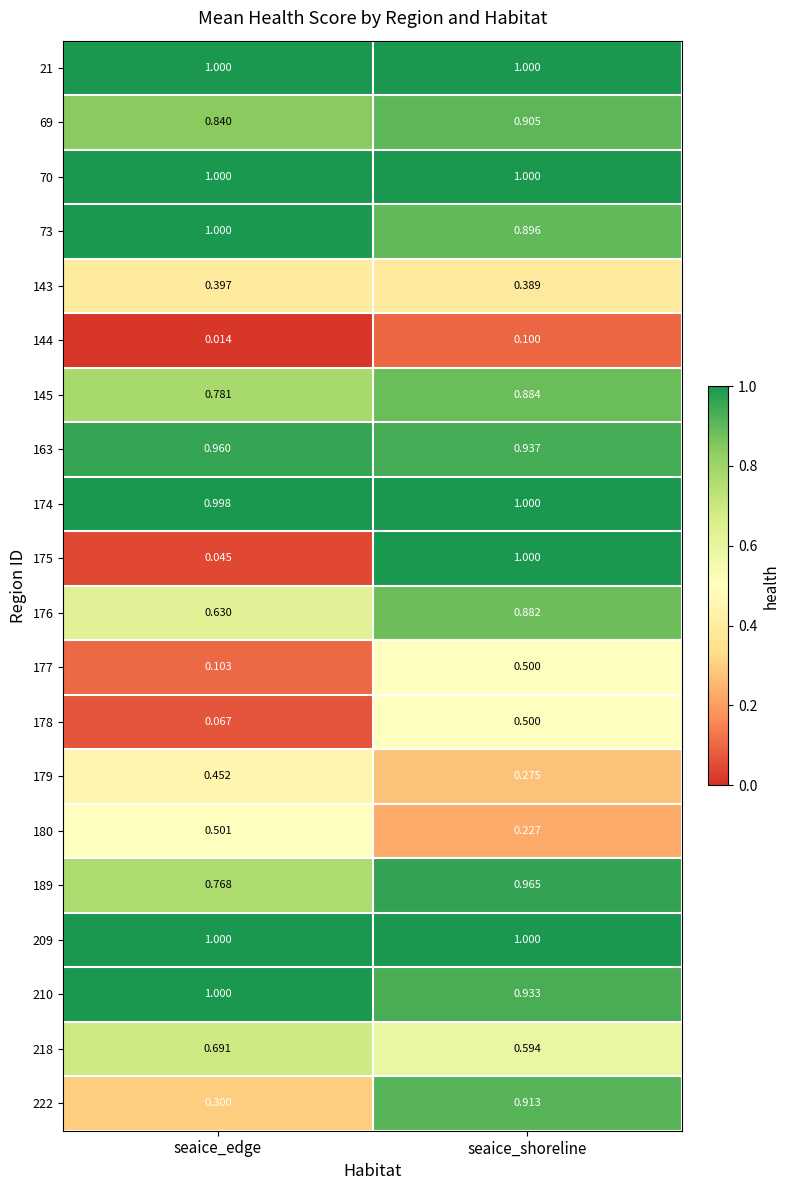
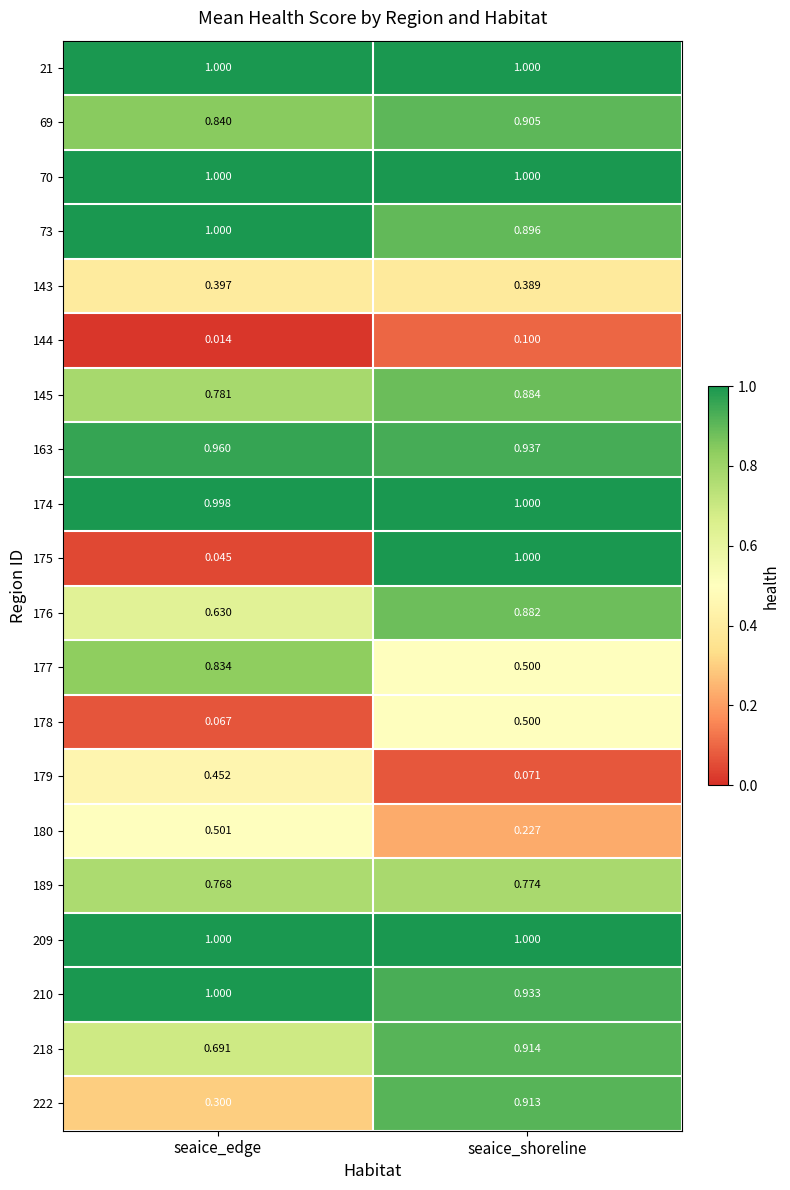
177, seaice_edge: 0.103 -> 0.834
179, seaice_shoreline: 0.275 -> 0.071
189, seaice_shoreline: 0.965 -> 0.774
218, seaice_shoreline: 0.594 -> 0.914
